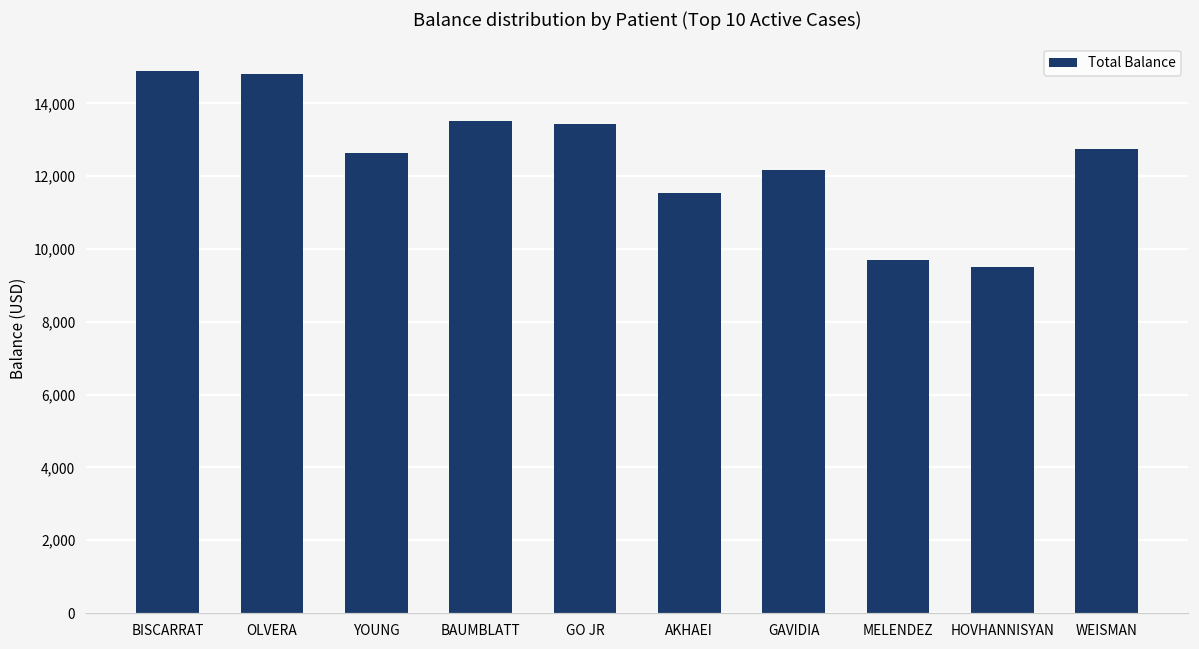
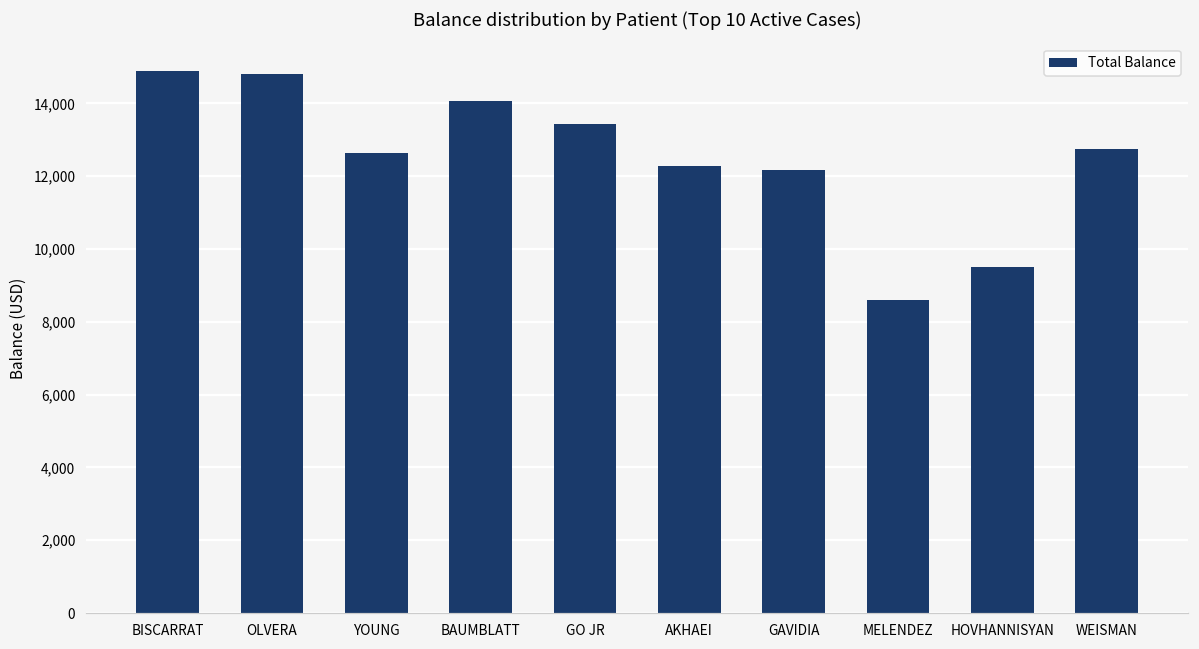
BAUMBLATT: 13,500 -> 14,100
AKHAEI: 11,500 -> 12,300
MELENDEZ: 9,700 -> 8,600
